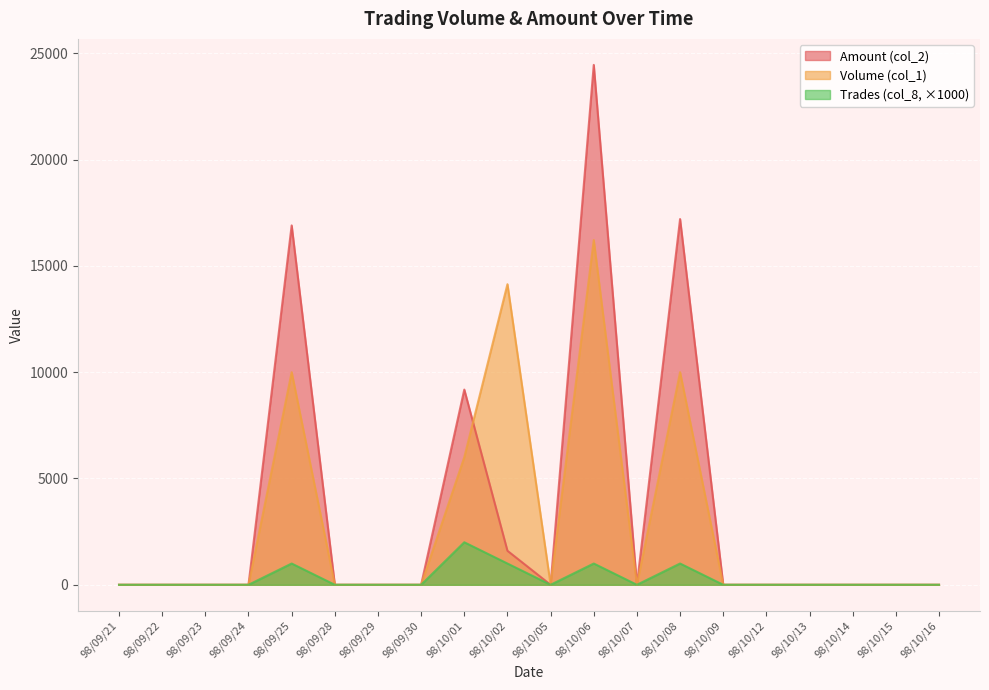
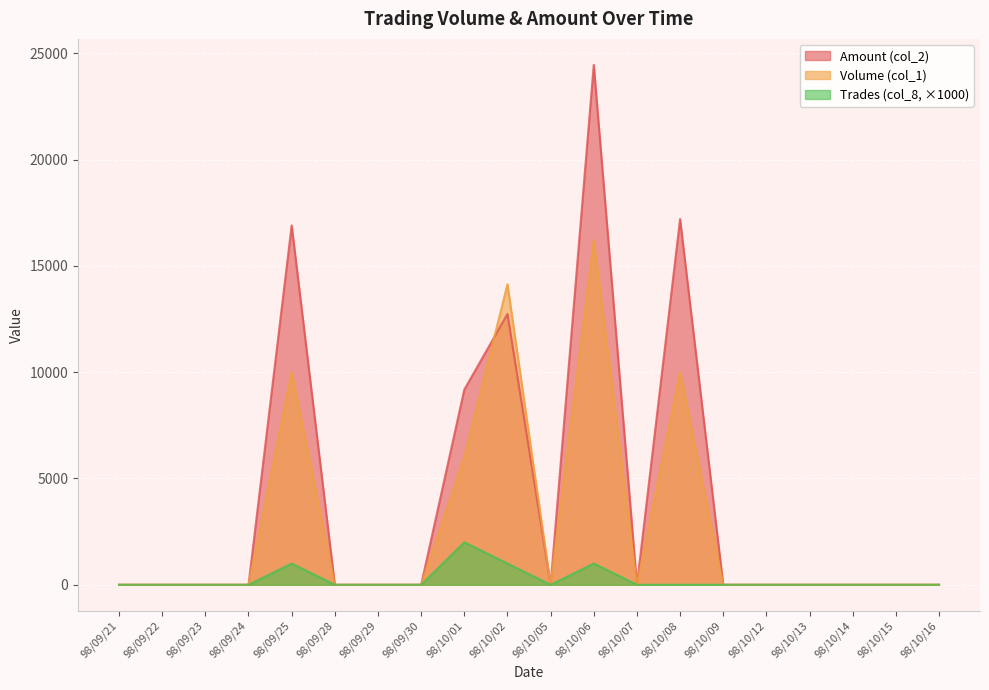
Amount (col_2), 98/10/02: 1600 -> 12700
Trades (col_8, ×1000), 98/10/08: 1000 -> 0
